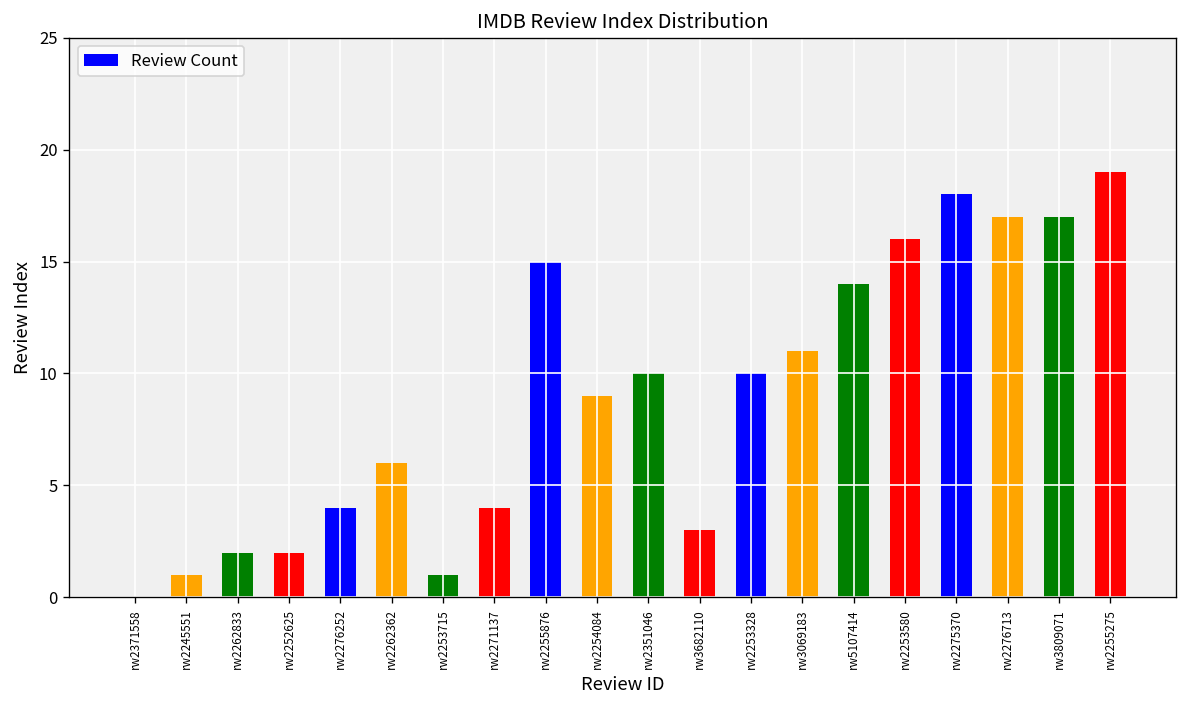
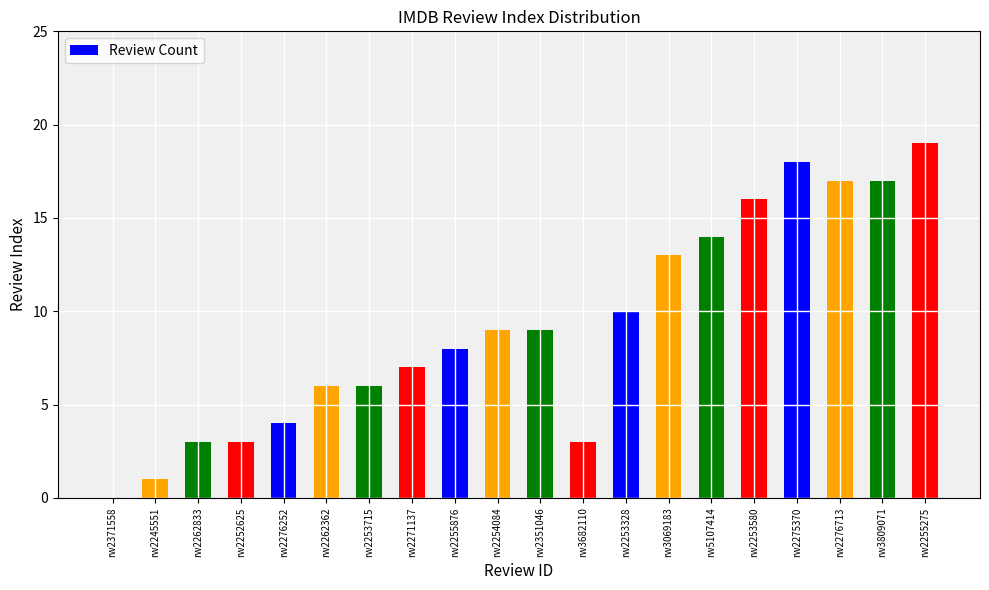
rw2262833: 2 -> 3
rw2252625: 2 -> 3
rw2253715: 1 -> 6
rw2271137: 4 -> 7
rw2255876: 15 -> 8
rw2351046: 10 -> 9
rw3069183: 11 -> 13
